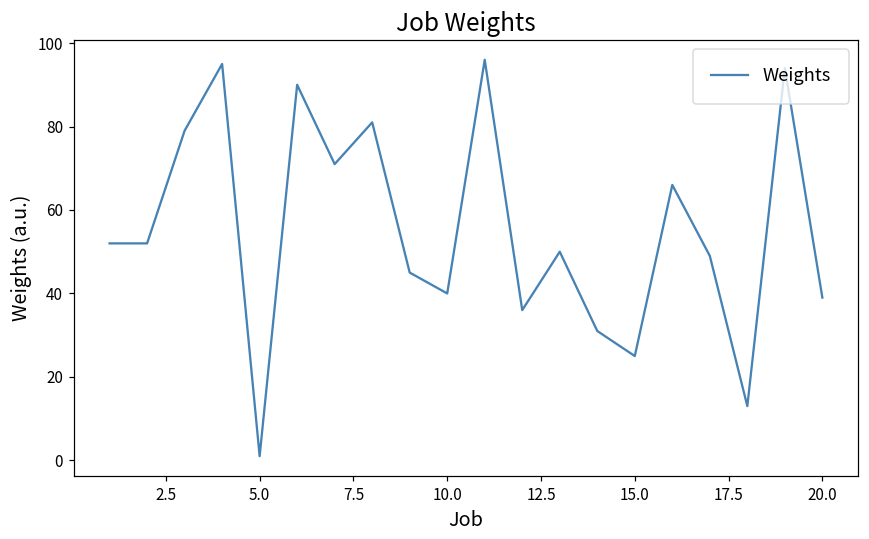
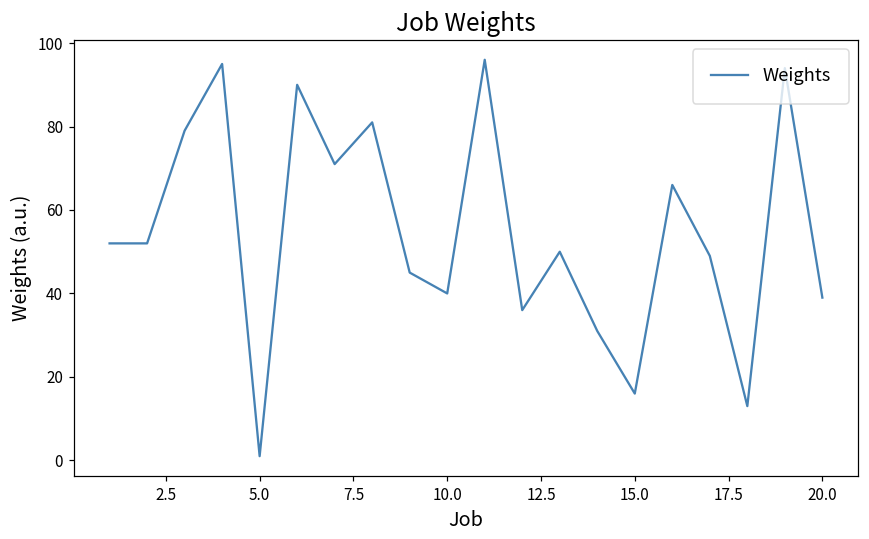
15.0: 25 -> 16
